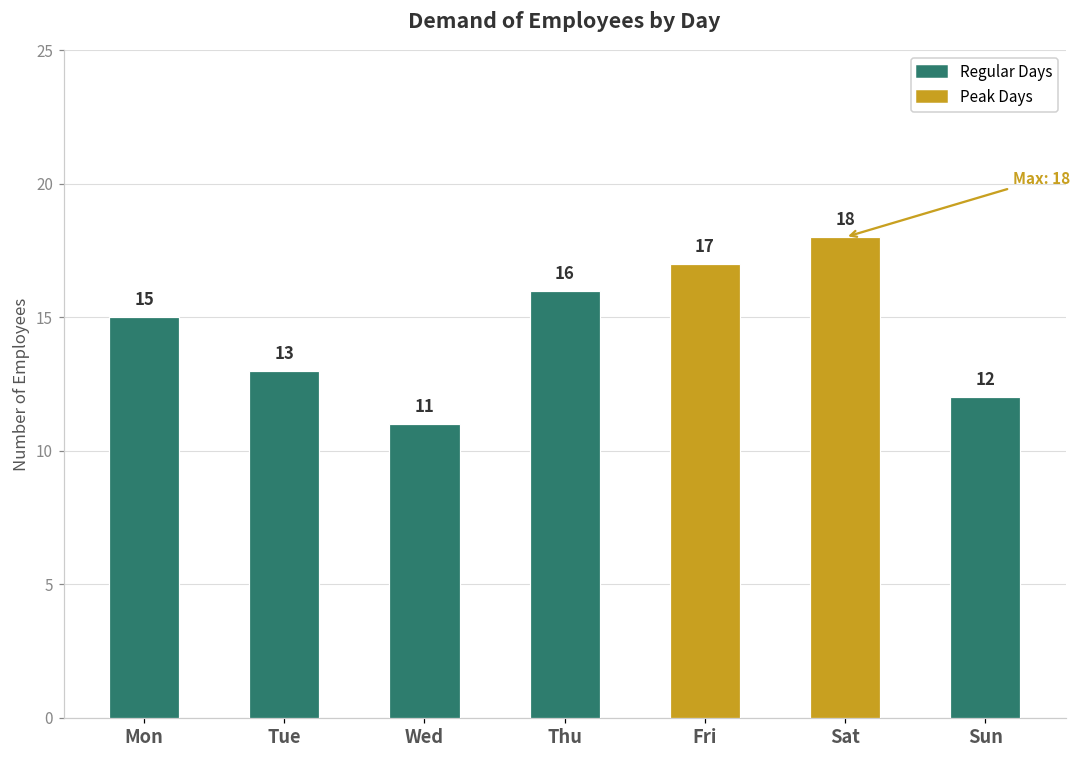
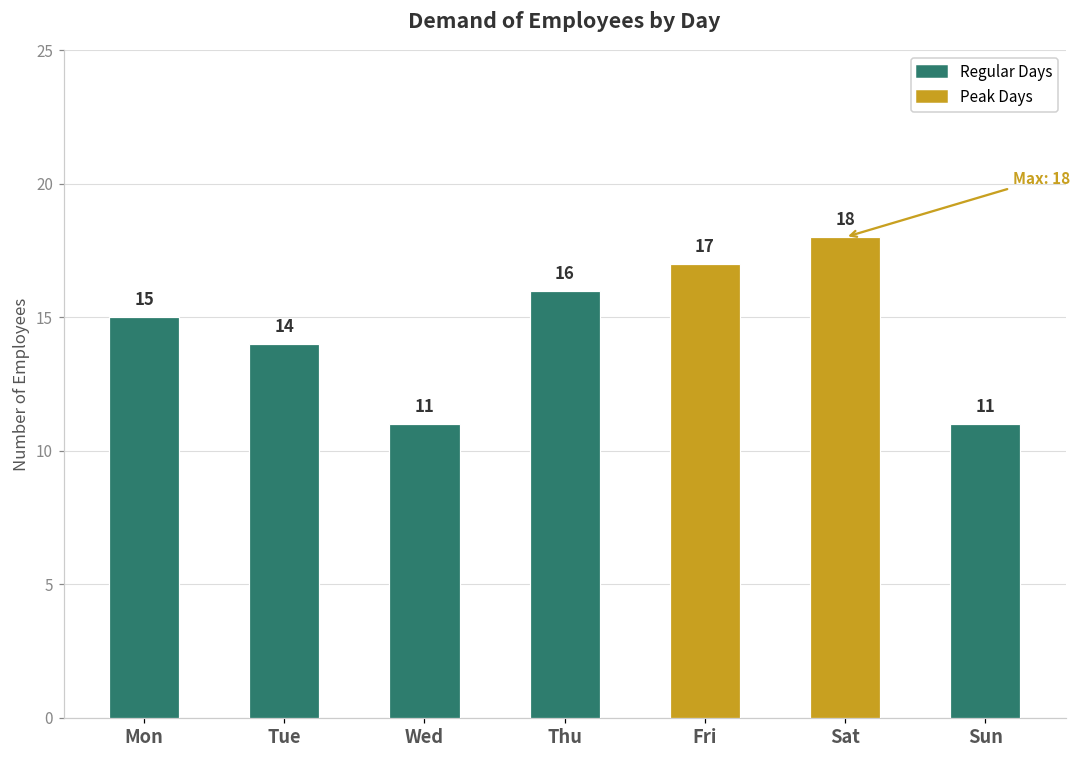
Tue: 13 -> 14
Sun: 12 -> 11
